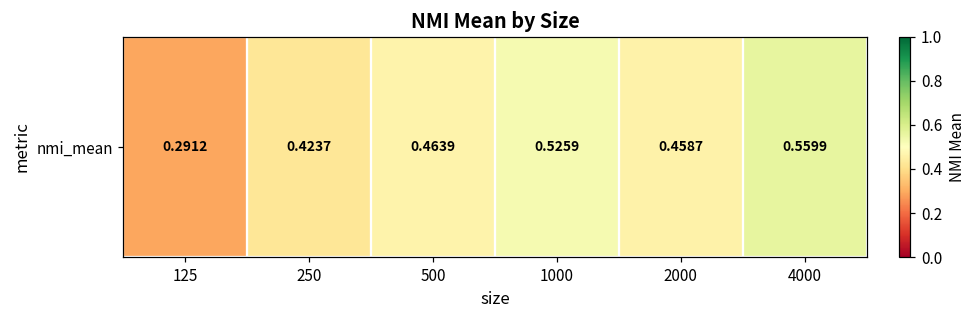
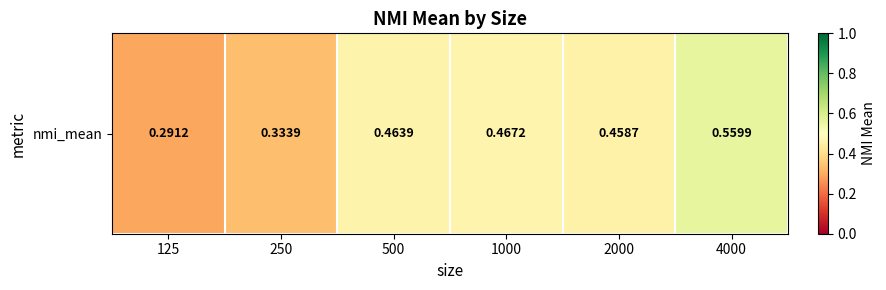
nmi_mean, 250: 0.4237 -> 0.3339
nmi_mean, 1000: 0.5259 -> 0.4672
